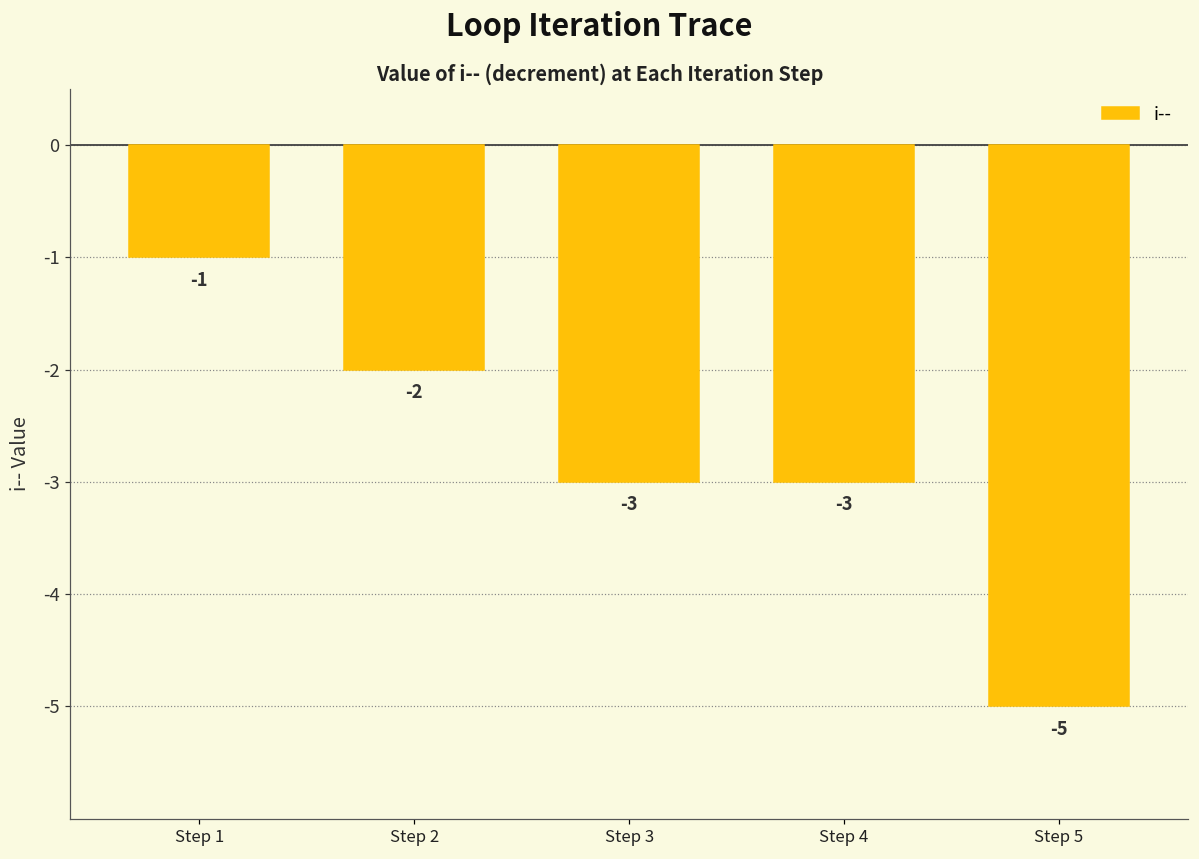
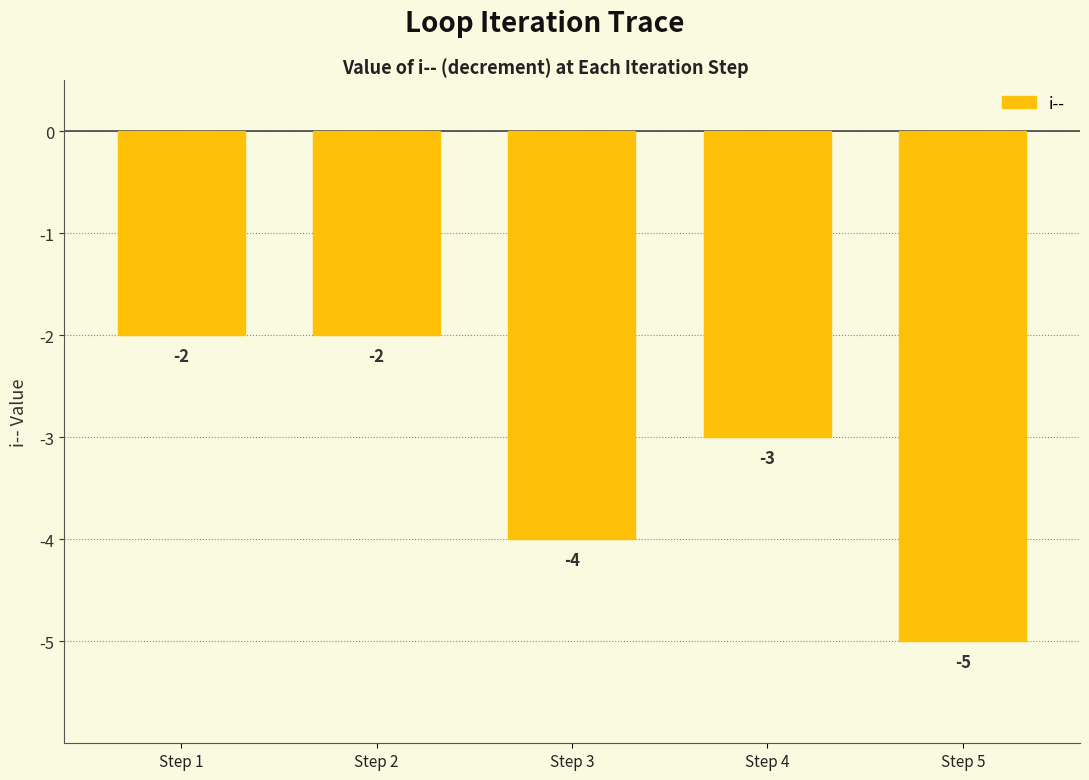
Step 1: -1 -> -2
Step 3: -3 -> -4
